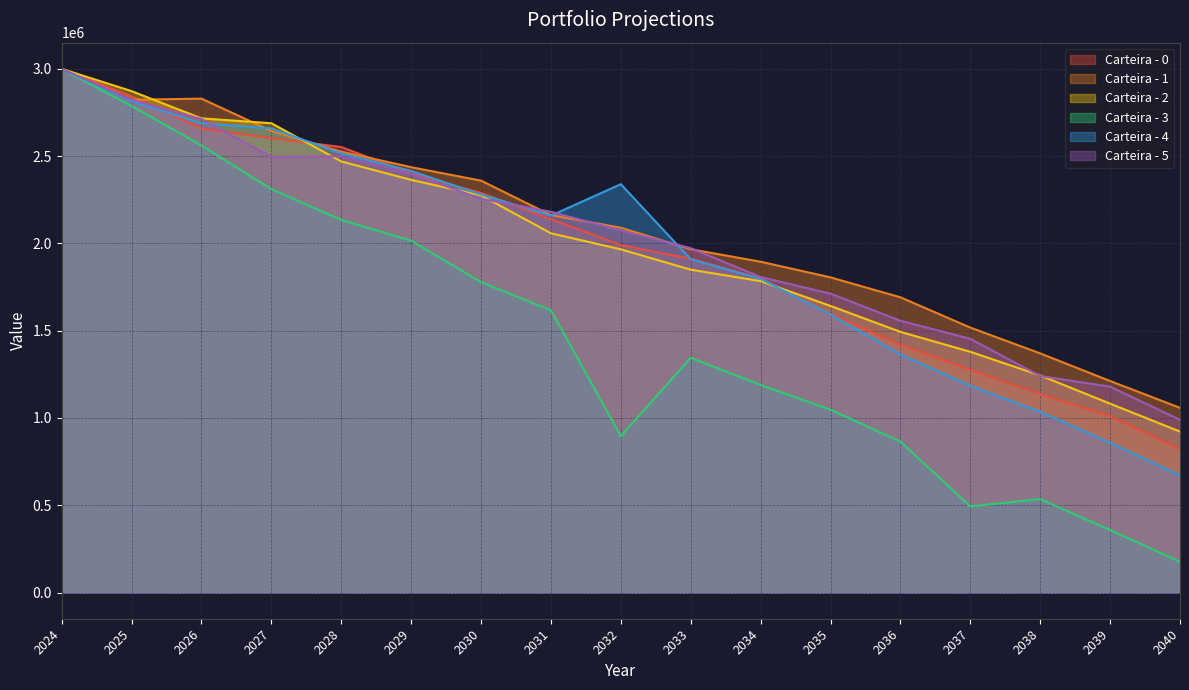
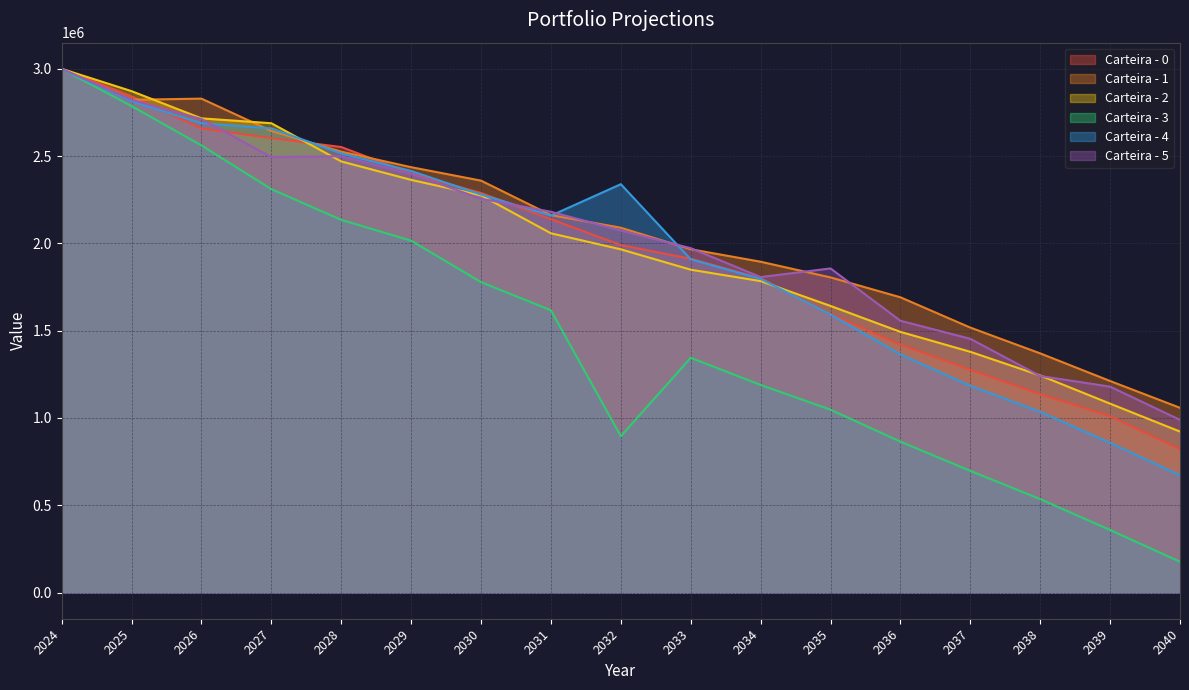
Carteira - 5, 2035: 1710000 -> 1860000
Carteira - 3, 2037: 490000 -> 700000
